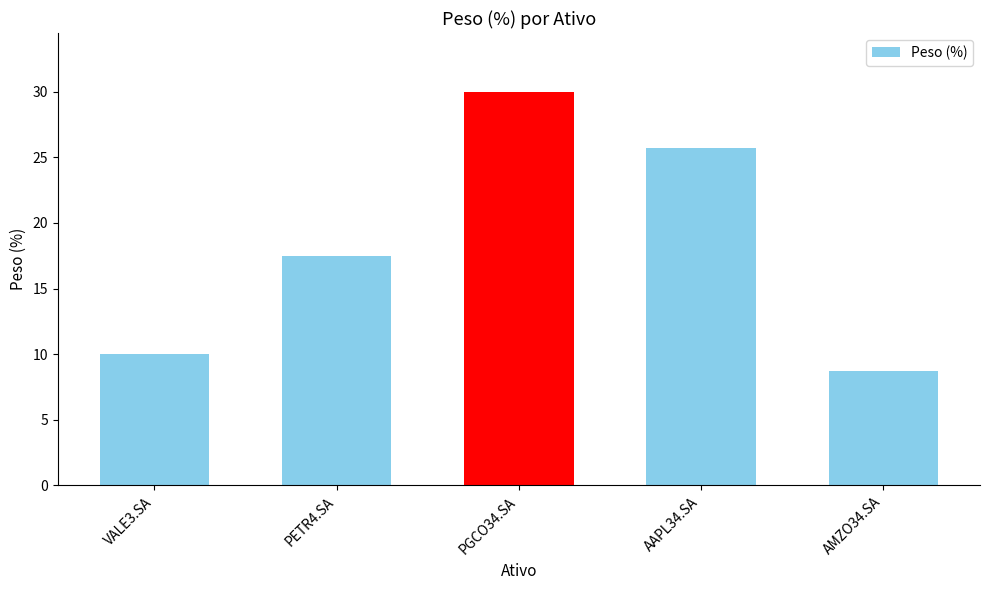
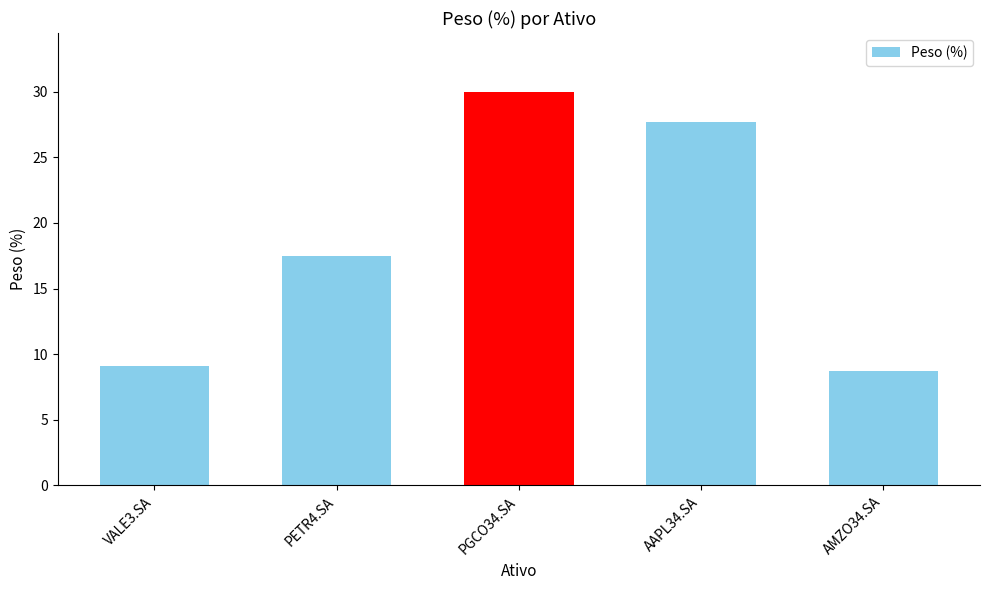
VALE3.SA: 10.0 -> 9.1
AAPL34.SA: 25.7 -> 27.7
